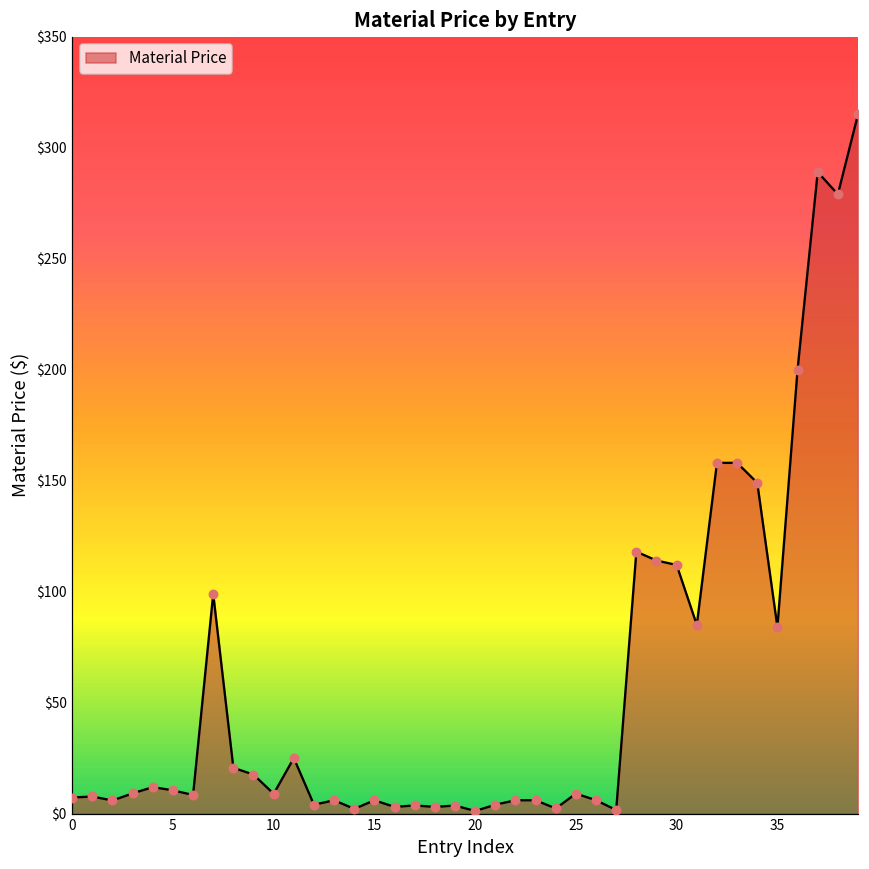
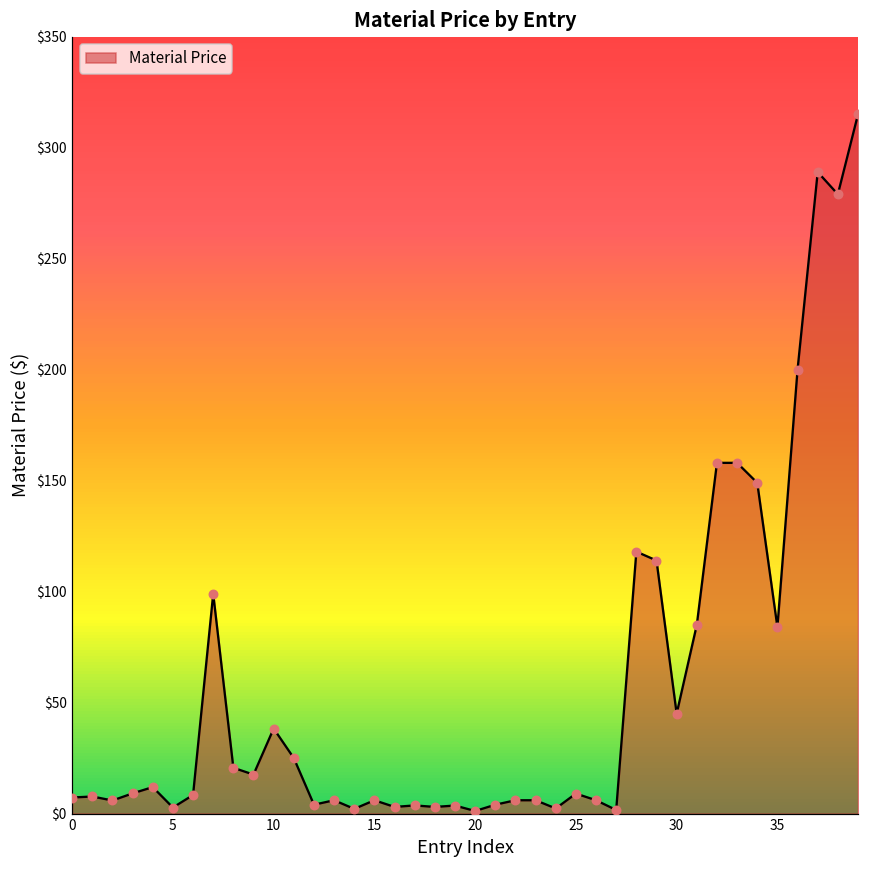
5: $10 -> $3
10: $9 -> $38
30: $112 -> $45
